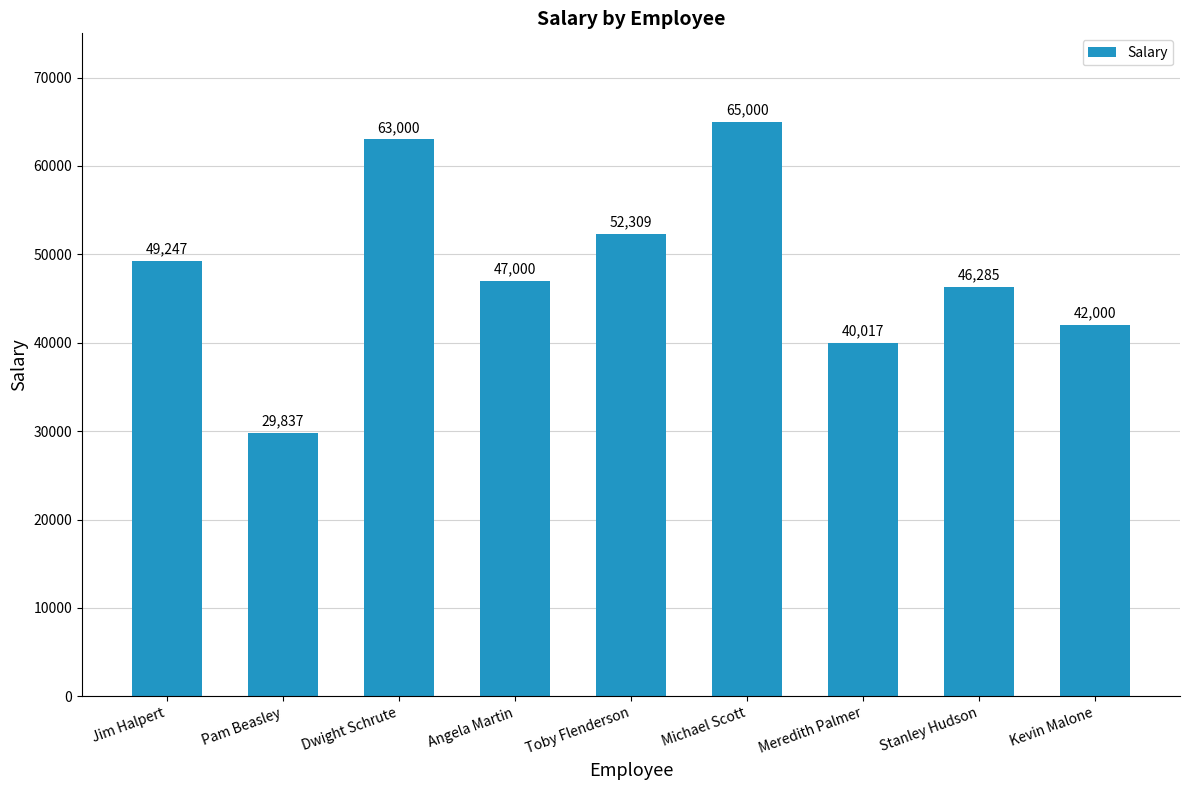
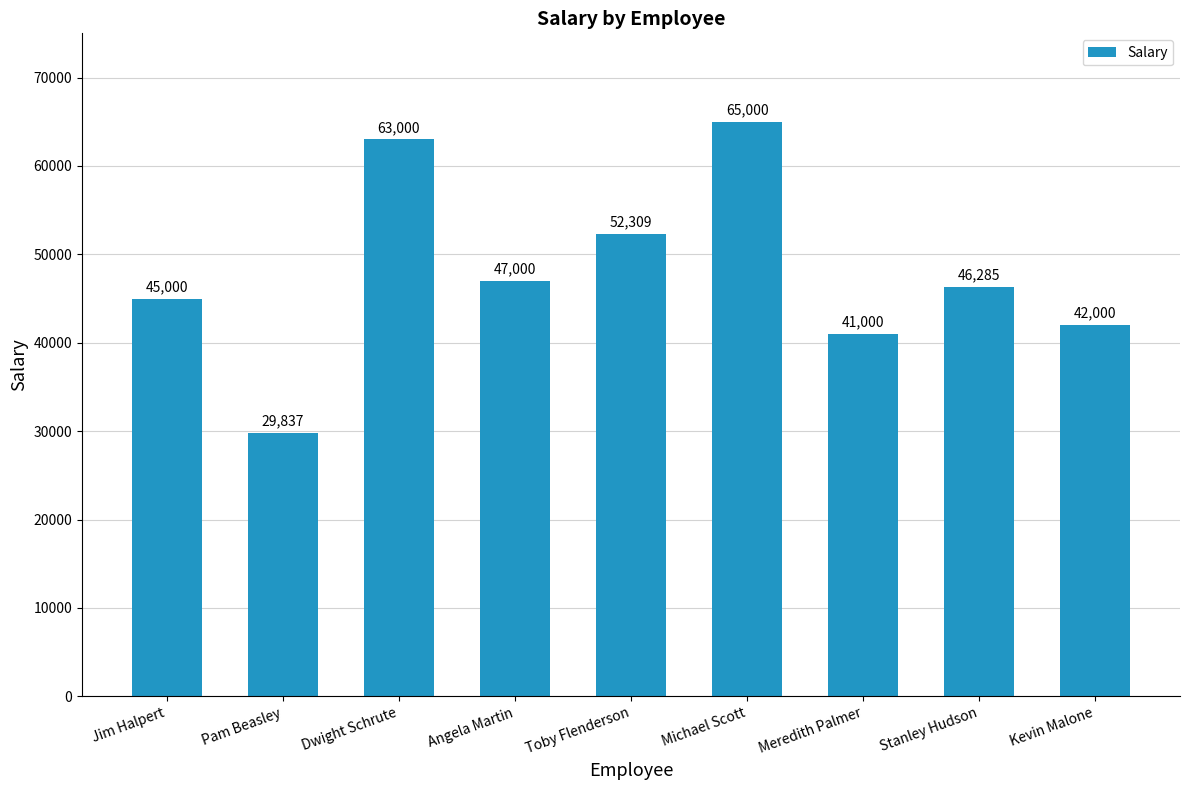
Jim Halpert: 49,247 -> 45,000
Meredith Palmer: 40,017 -> 41,000
